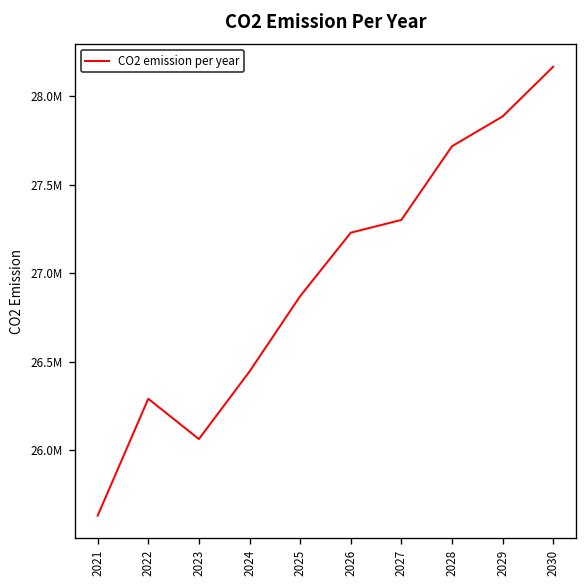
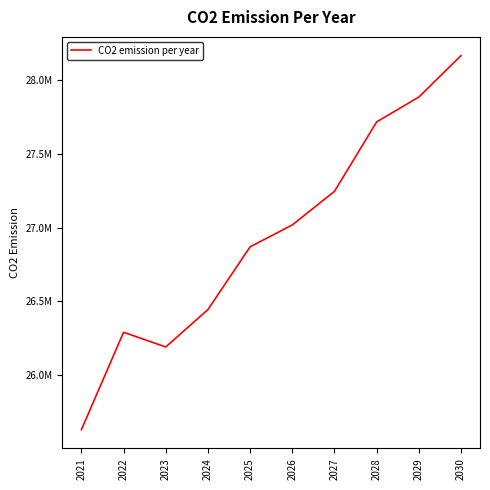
2023: 26060000 -> 26190000
2026: 27230000 -> 27020000
2027: 27300000 -> 27250000
